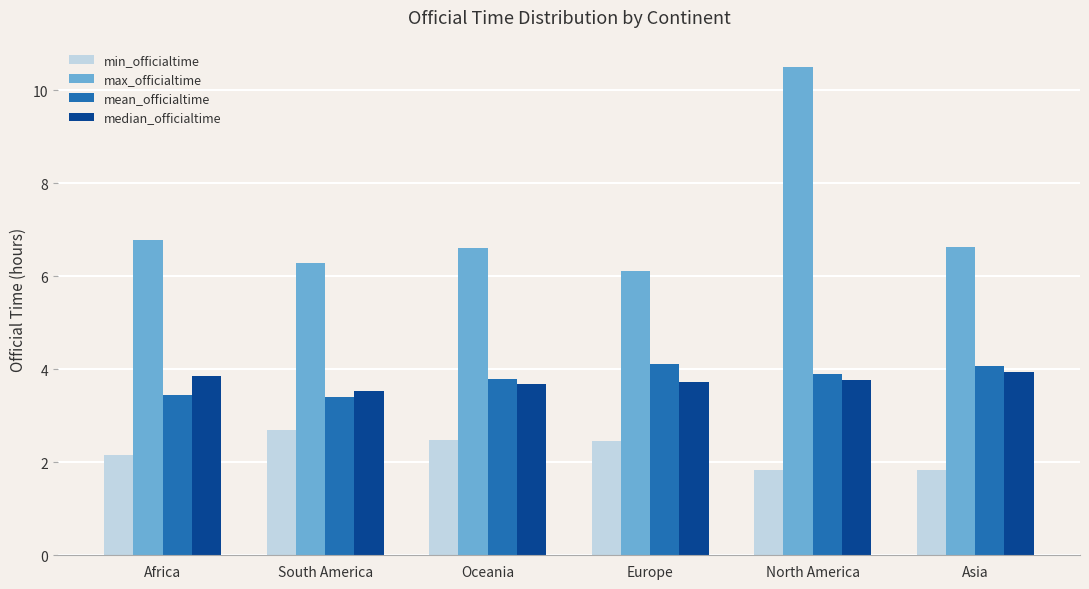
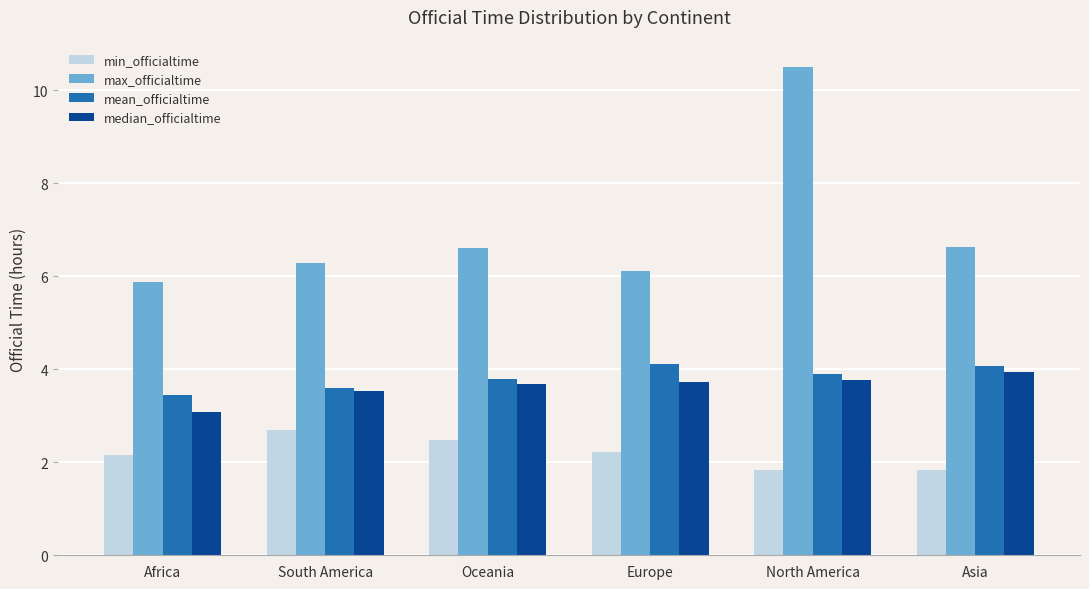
max_officialtime, Africa: 6.8 -> 5.9
median_officialtime, Africa: 3.9 -> 3.1
mean_officialtime, South America: 3.4 -> 3.6
min_officialtime, Europe: 2.5 -> 2.2
